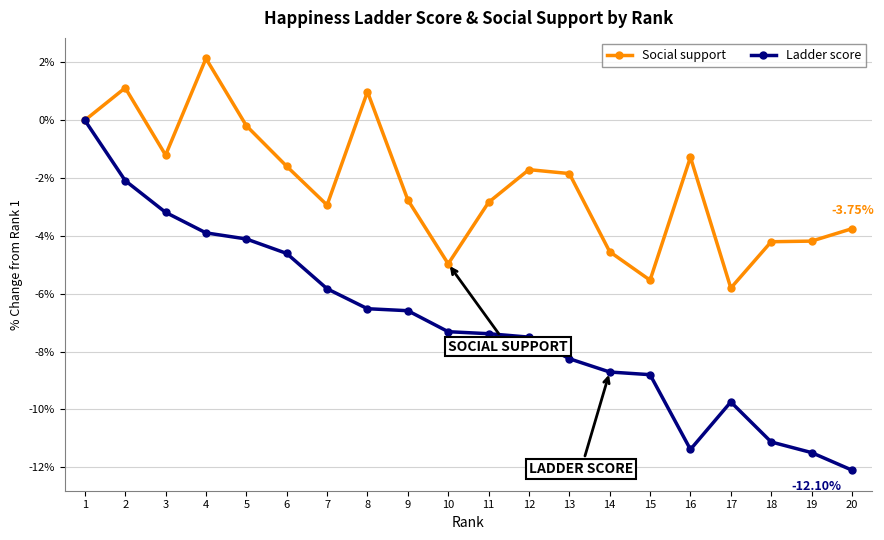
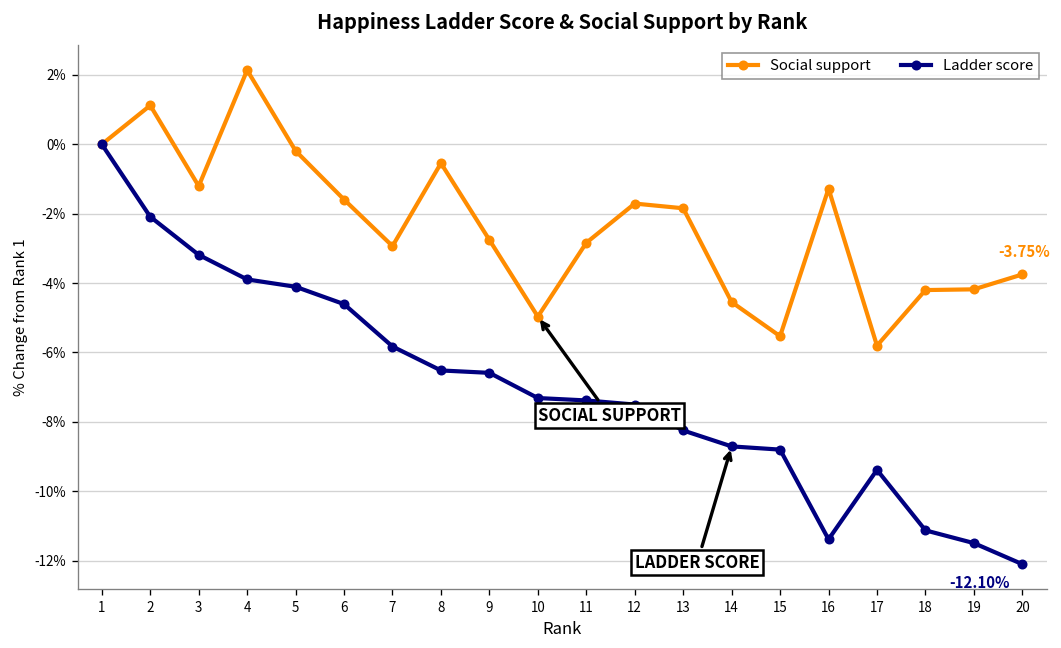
Social support, 8: 1.0% -> -0.5%
Ladder score, 17: -9.7% -> -9.4%
